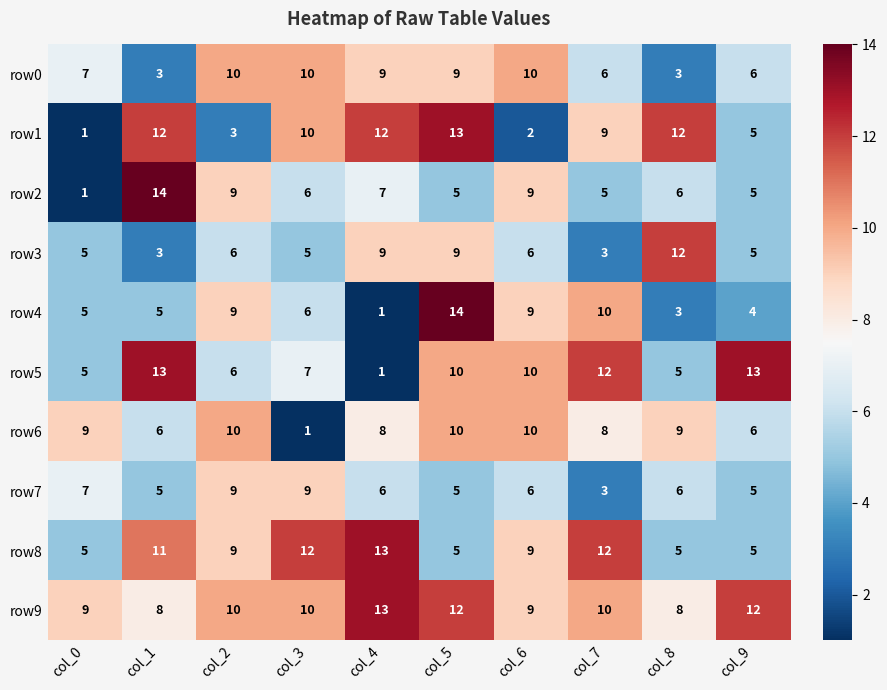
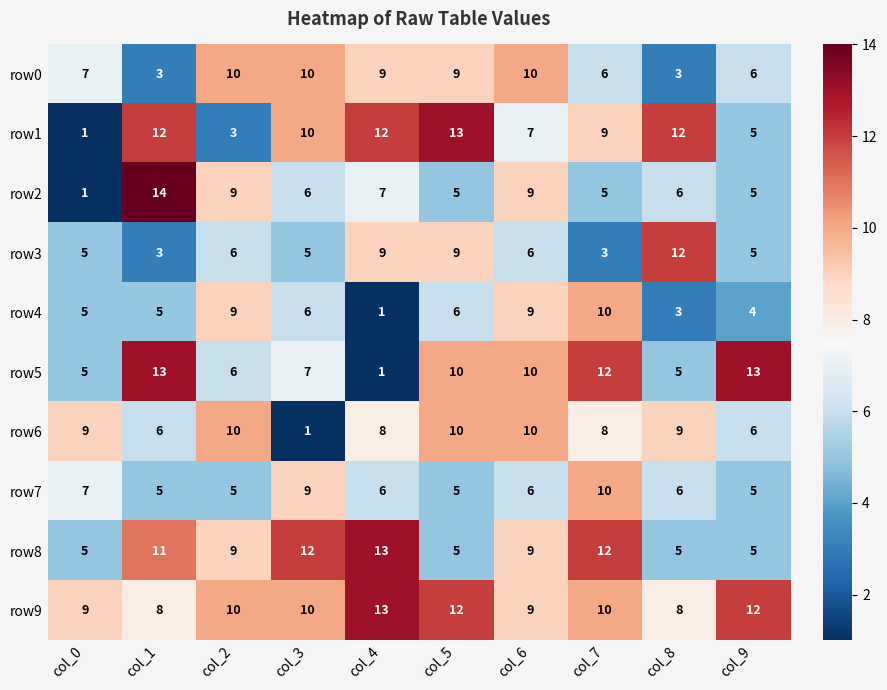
row1, col_6: 2 -> 7
row4, col_5: 14 -> 6
row7, col_2: 9 -> 5
row7, col_7: 3 -> 10
